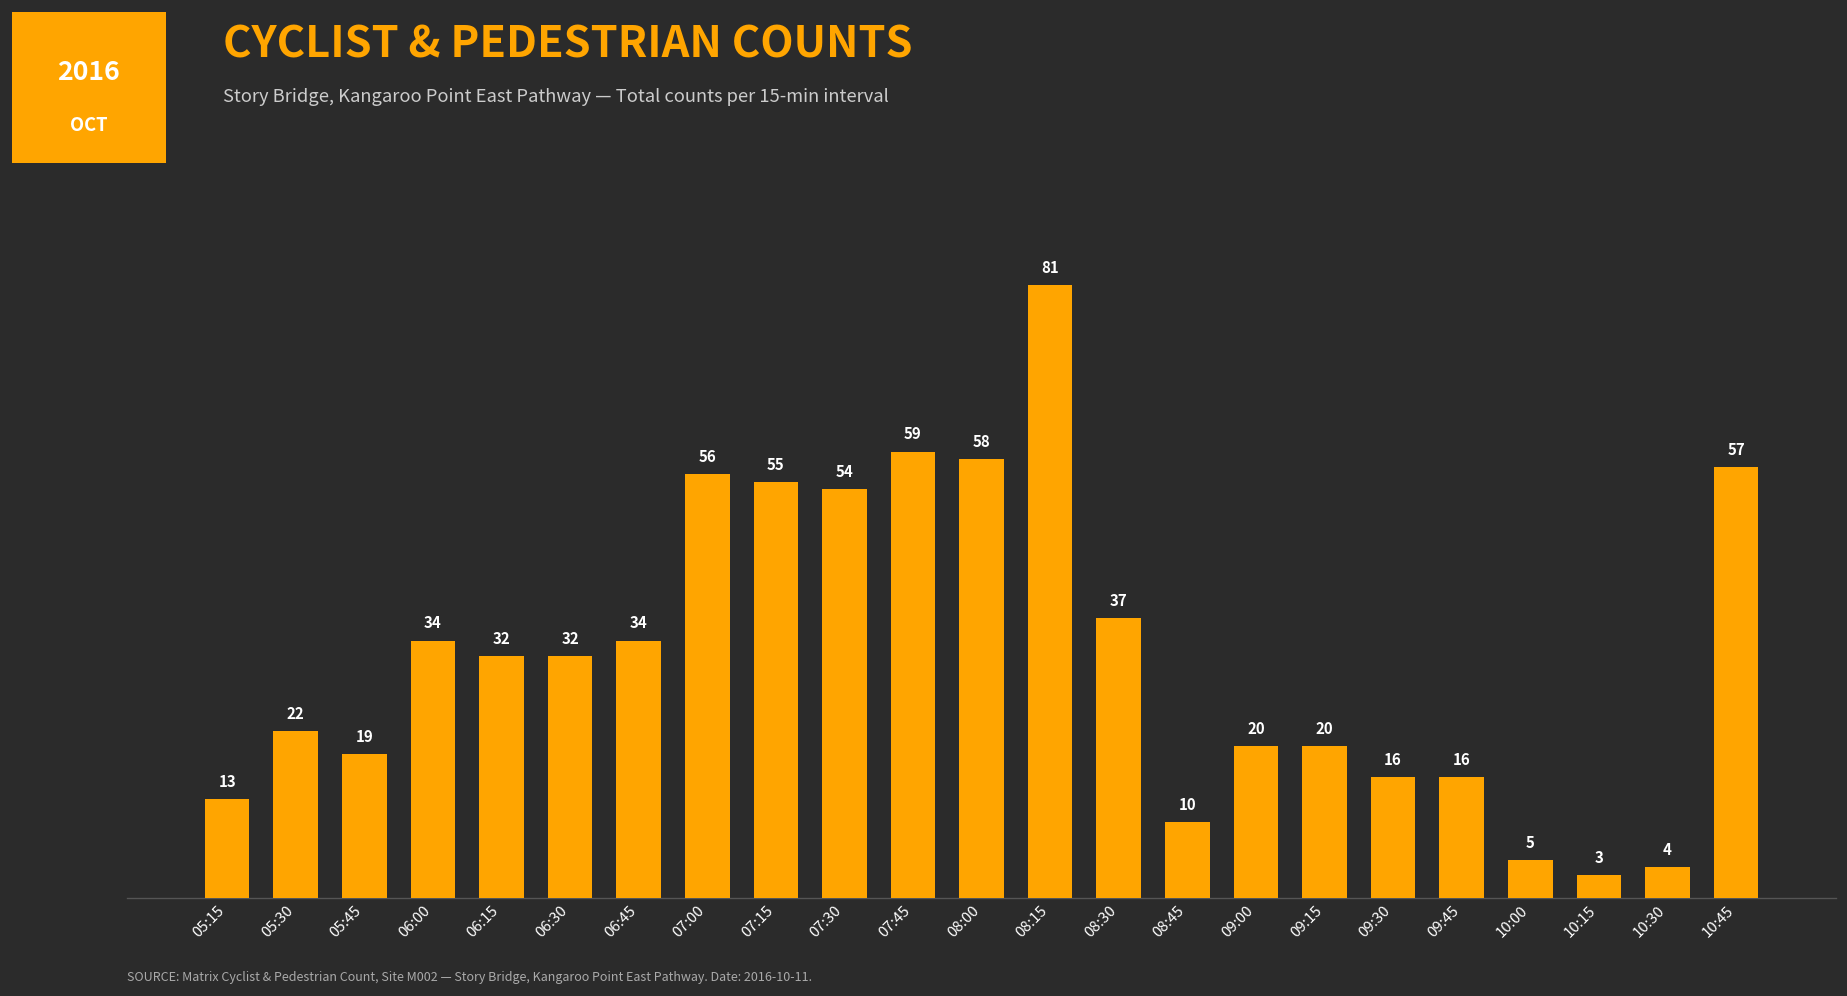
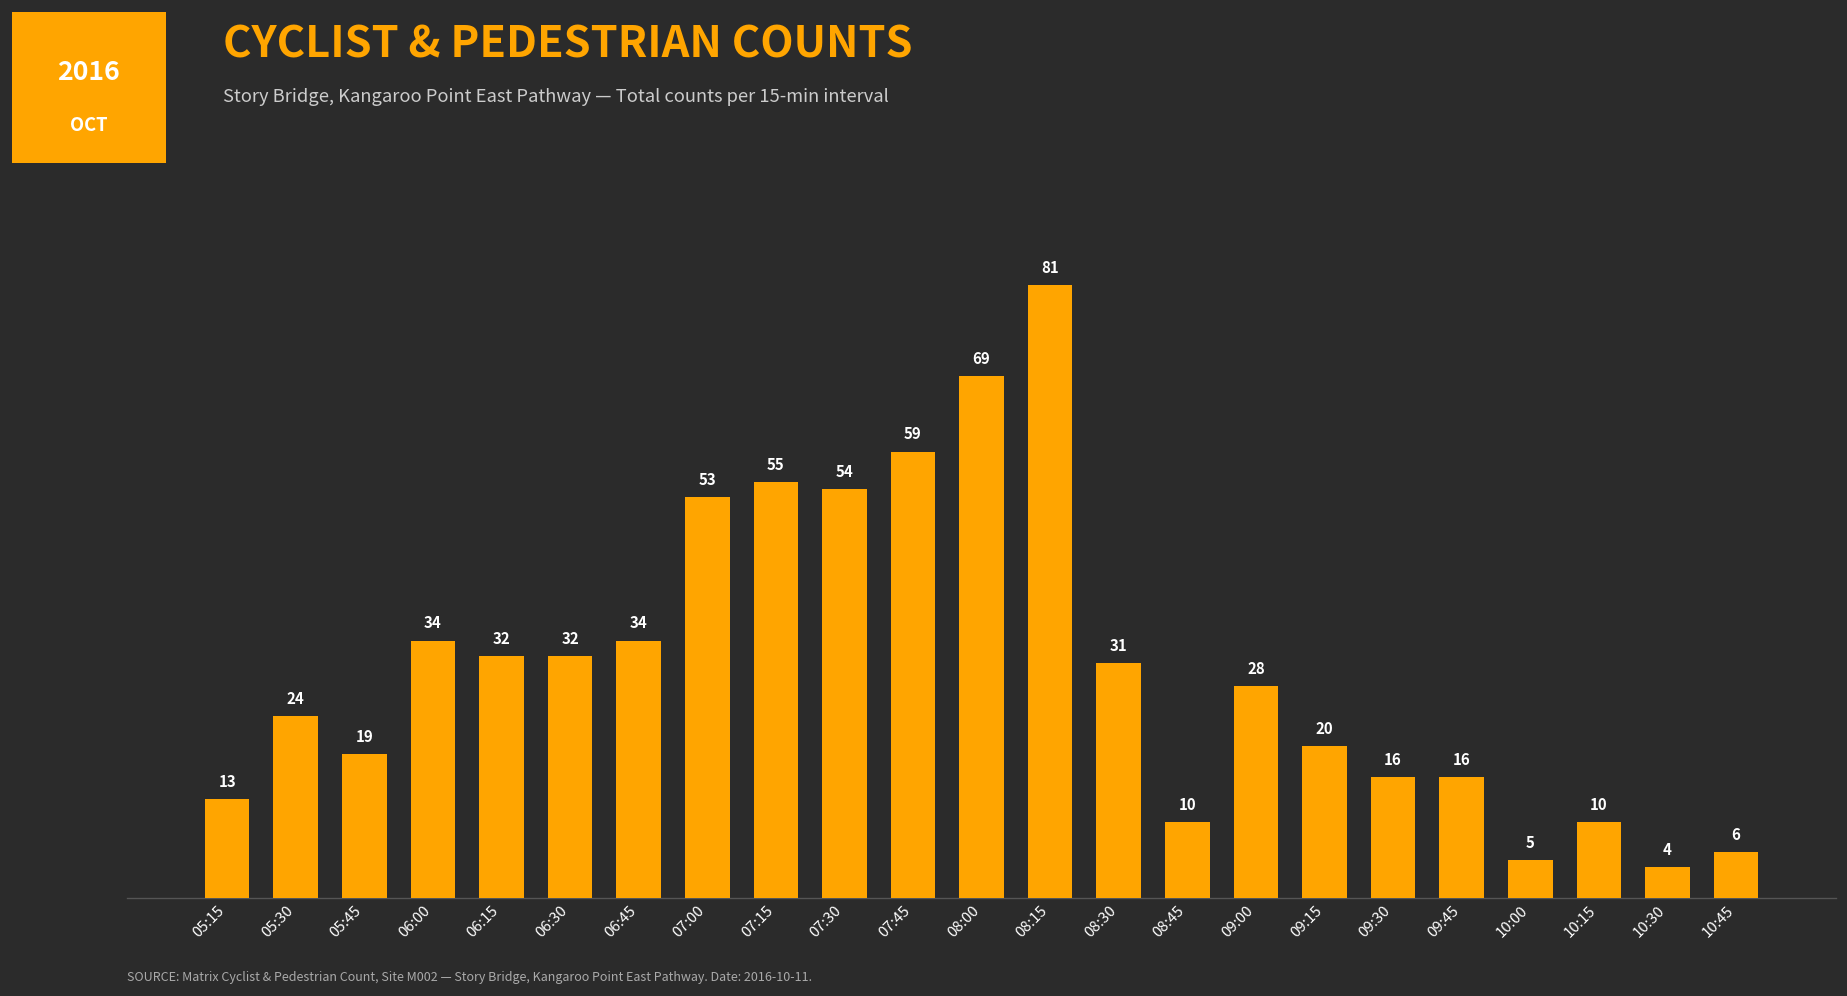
05:30: 22 -> 24
07:00: 56 -> 53
08:00: 58 -> 69
08:30: 37 -> 31
09:00: 20 -> 28
10:15: 3 -> 10
10:45: 57 -> 6
